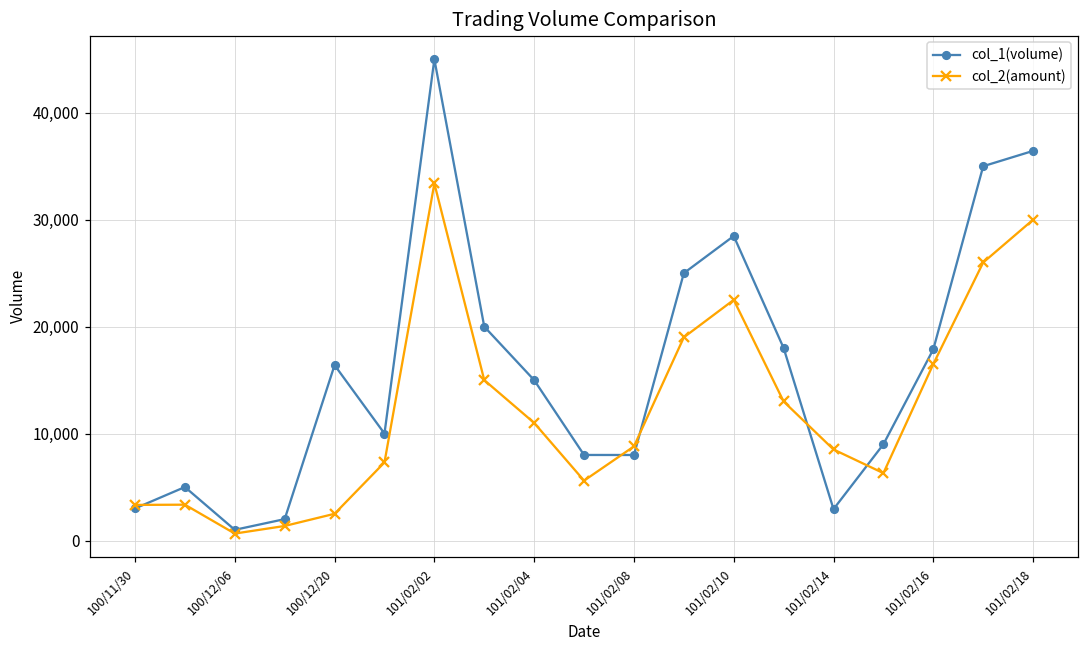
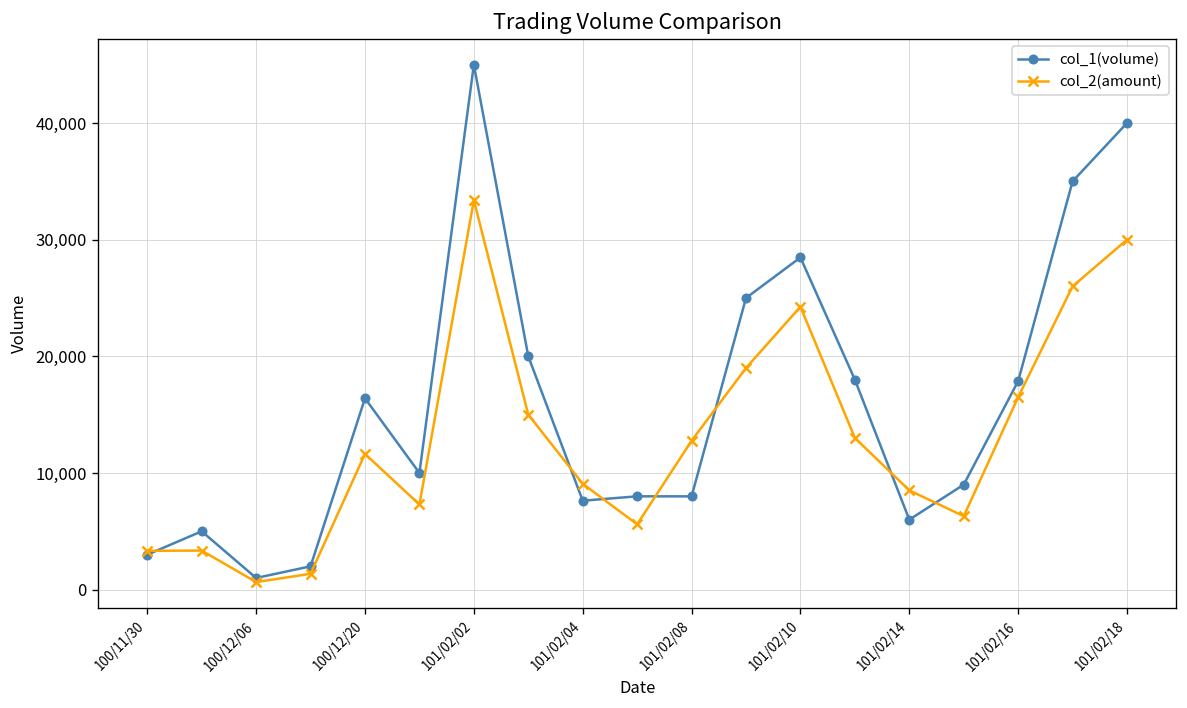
col_2(amount), 100/12/20: 3,000 -> 12,000
col_1(volume), 101/02/04: 15,000 -> 8,000
col_2(amount), 101/02/04: 11,000 -> 9,000
col_2(amount), 101/02/08: 9,000 -> 13,000
col_2(amount), 101/02/10: 23,000 -> 24,000
col_1(volume), 101/02/14: 3,000 -> 6,000
col_1(volume), 101/02/18: 36,000 -> 40,000
